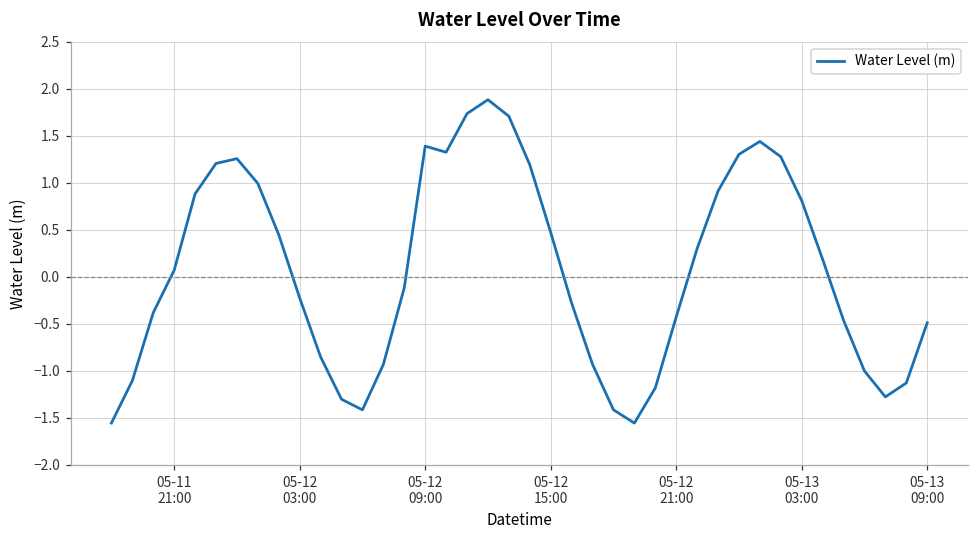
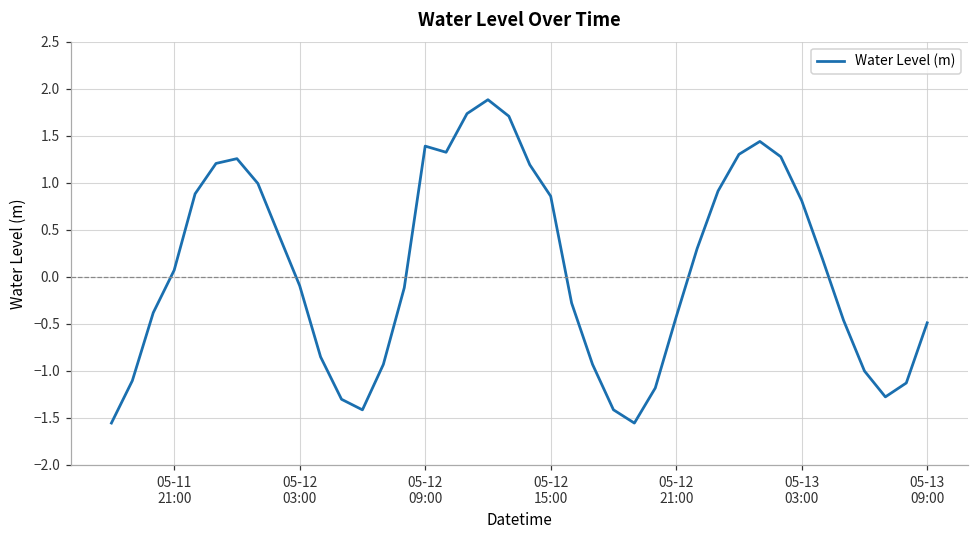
05-12 03:00: -0.2 -> -0.1
05-12 15:00: 0.5 -> 0.9
